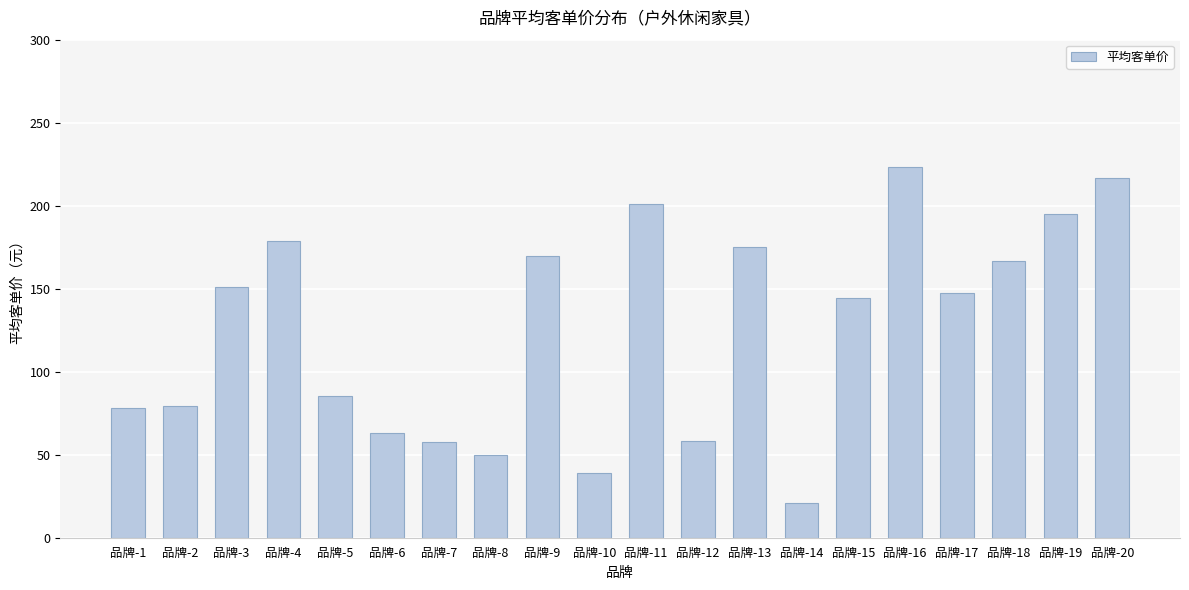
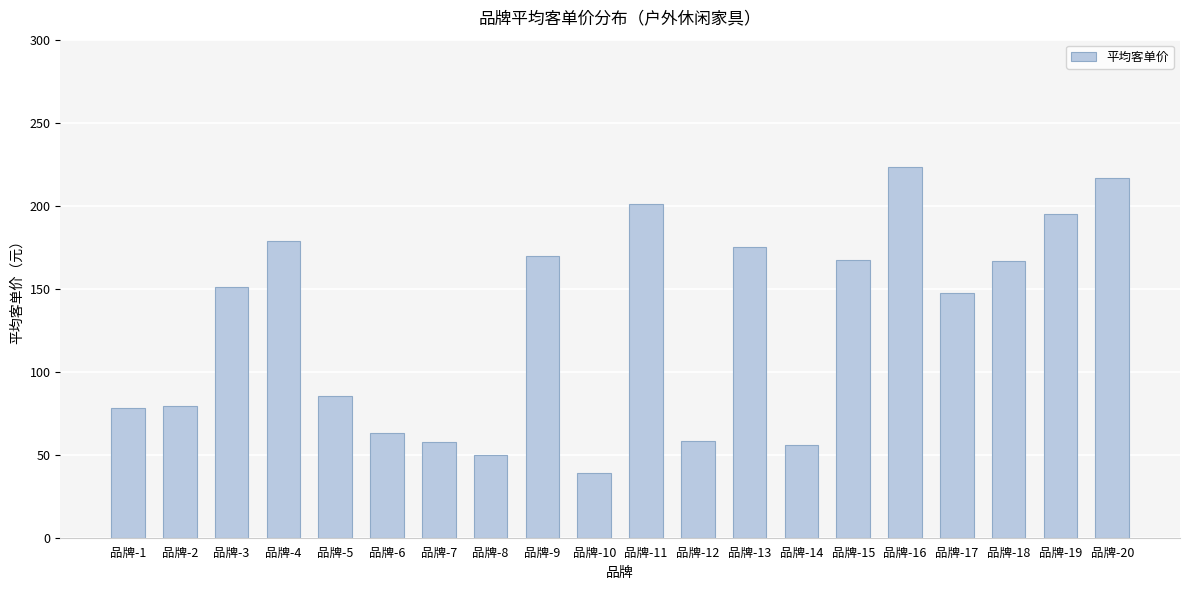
品牌-14: 21 -> 56
品牌-15: 144 -> 167
